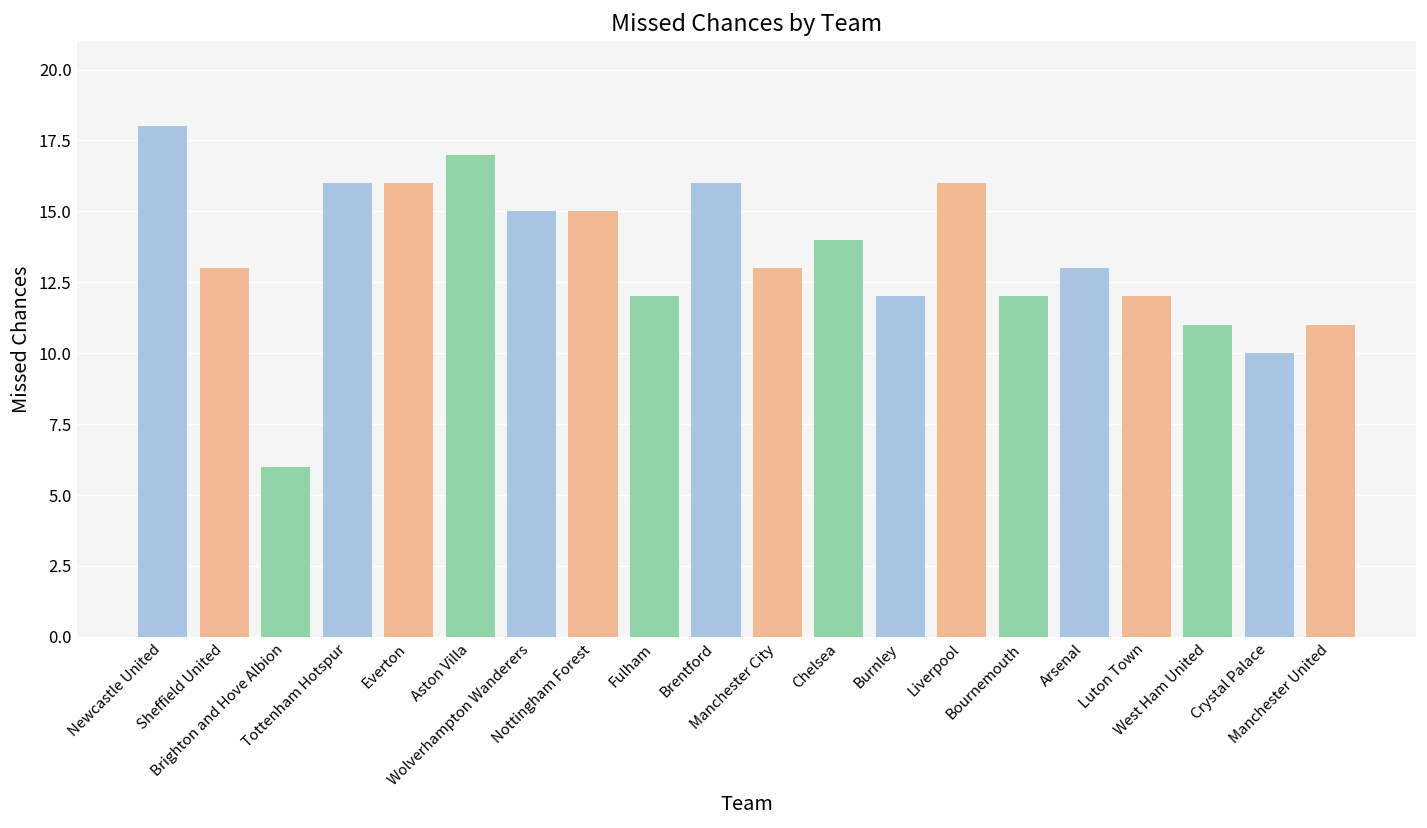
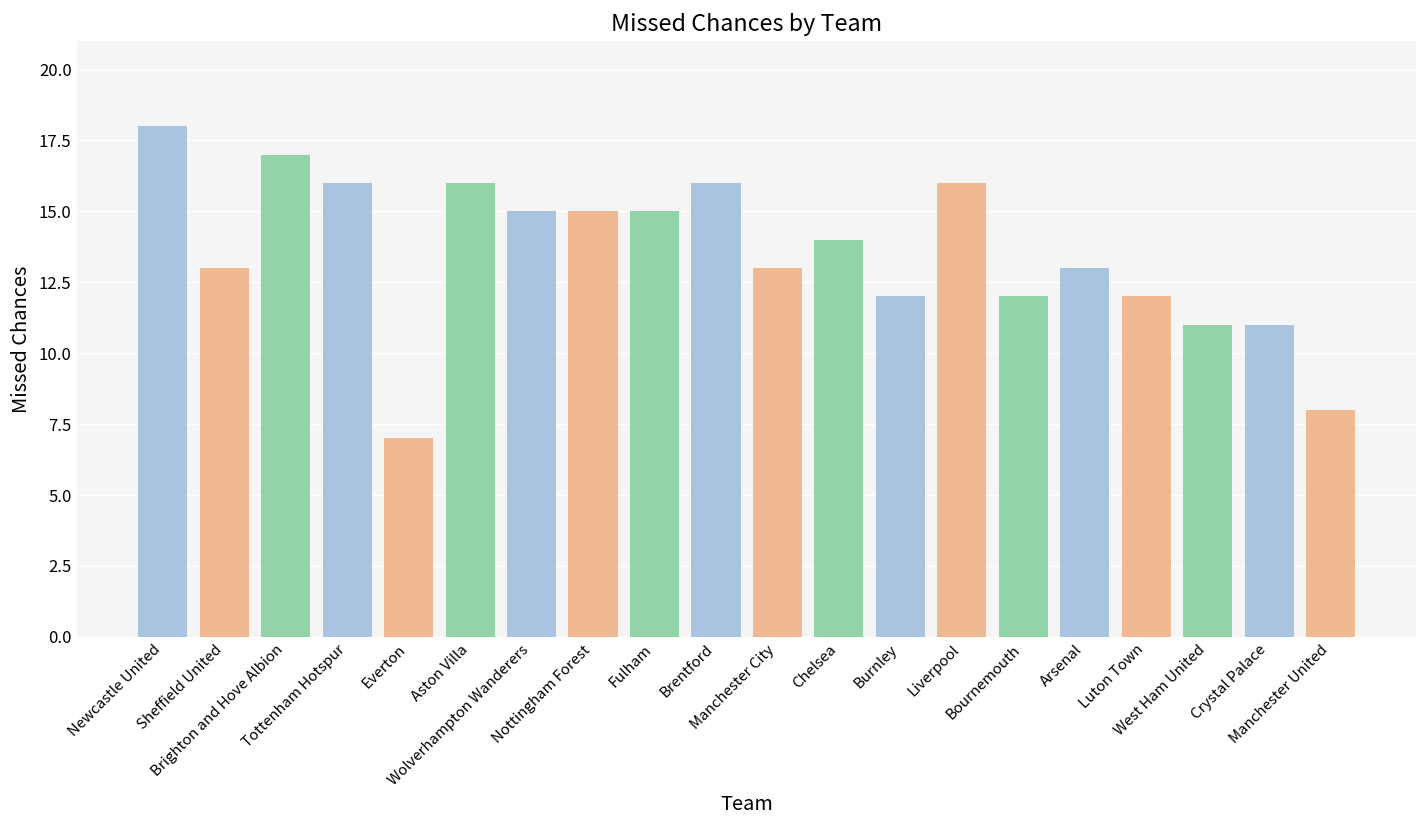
Brighton and Hove Albion: 6 -> 17
Everton: 16 -> 7
Aston Villa: 17 -> 16
Fulham: 12 -> 15
Crystal Palace: 10 -> 11
Manchester United: 11 -> 8
